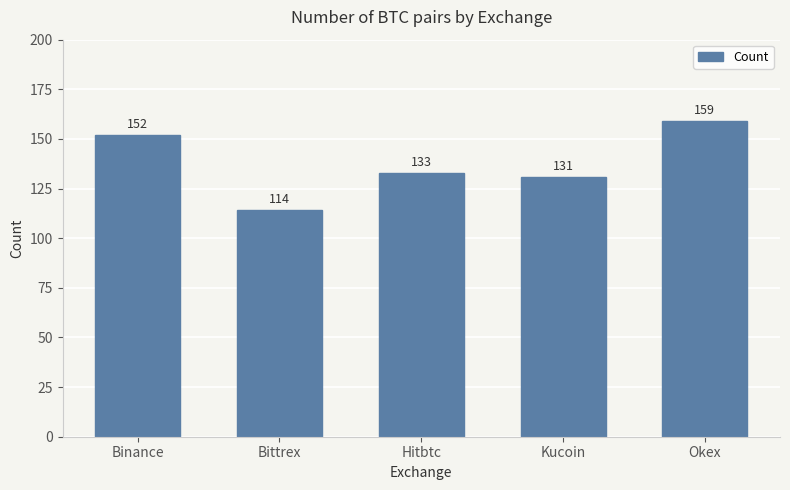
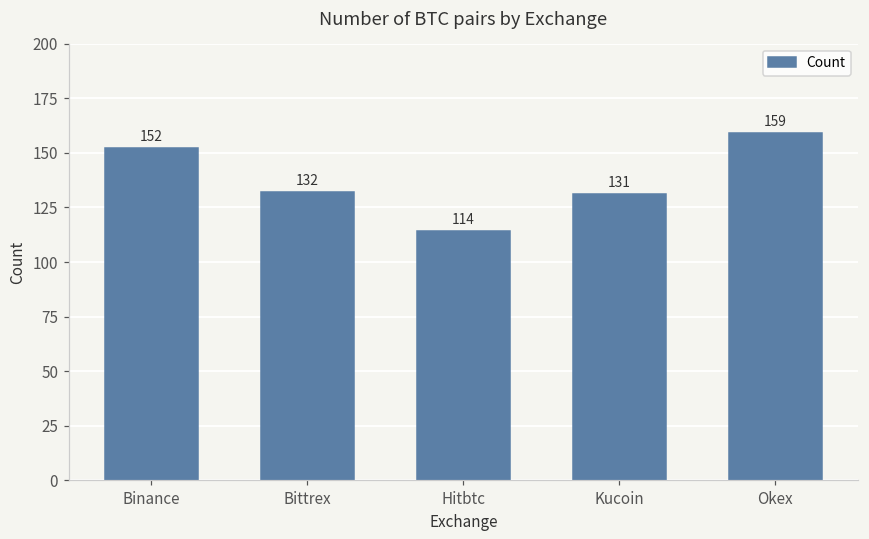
Bittrex: 114 -> 132
Hitbtc: 133 -> 114
